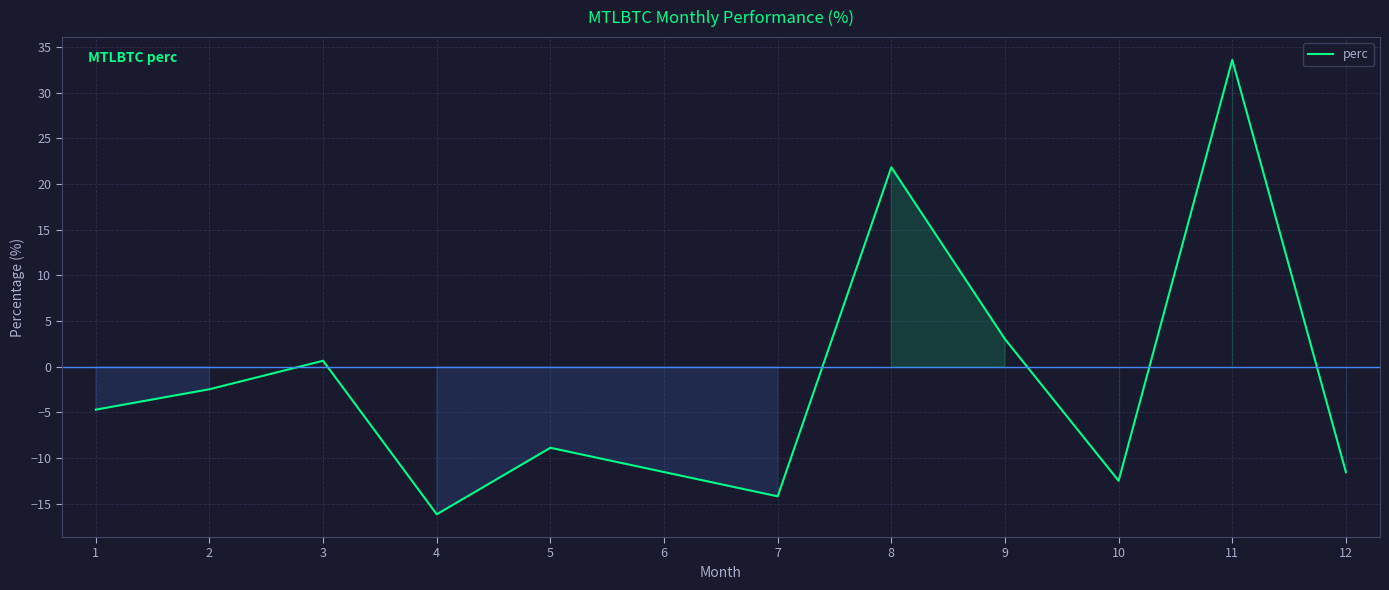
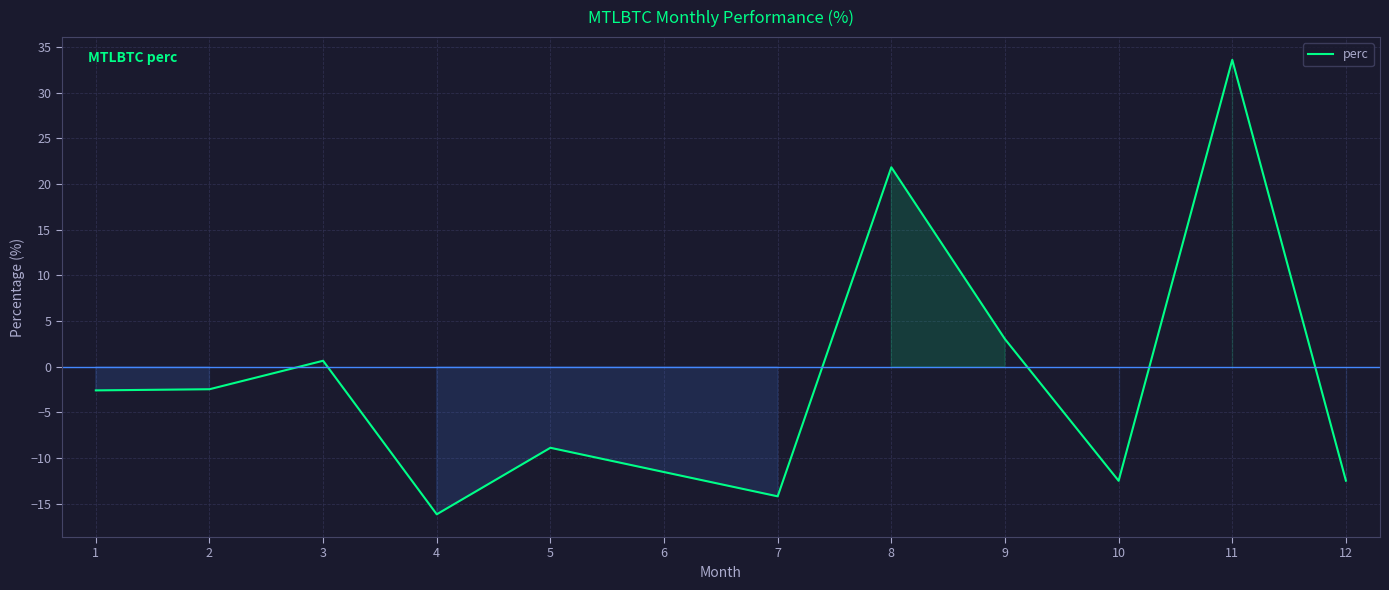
1: -5 -> -3
12: -11.5 -> -12.5
